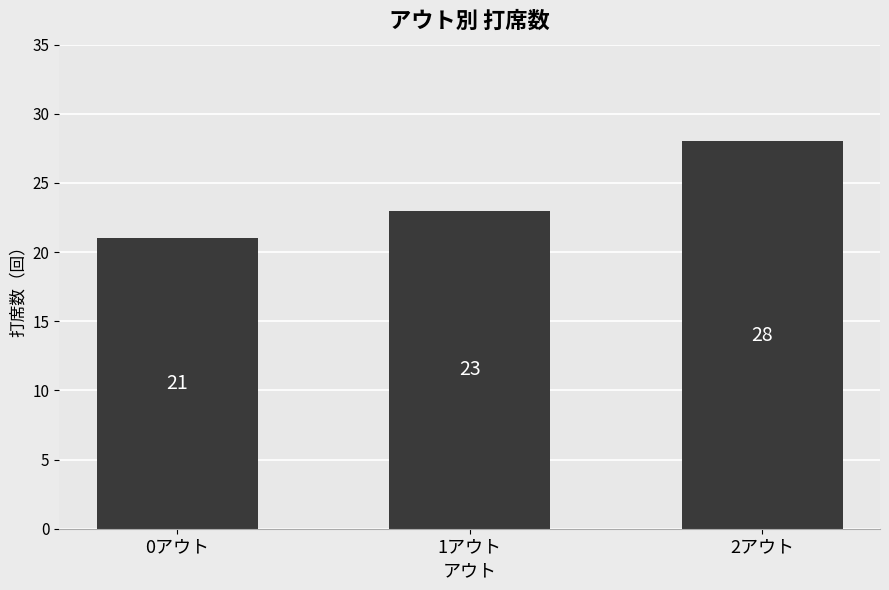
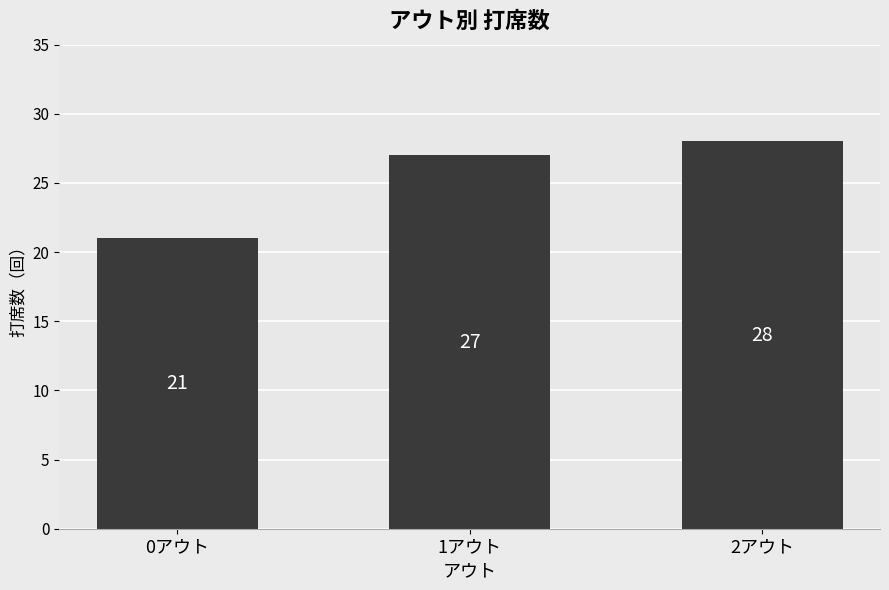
1アウト: 23 -> 27
